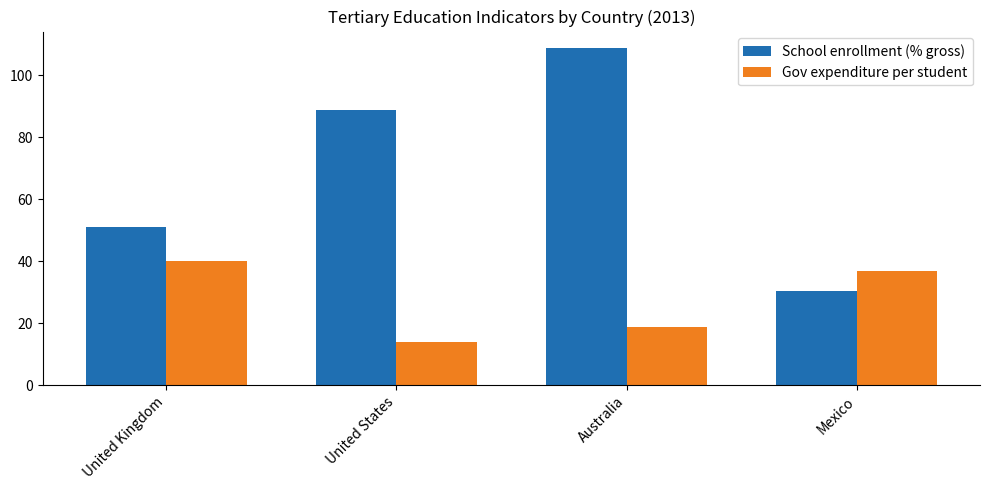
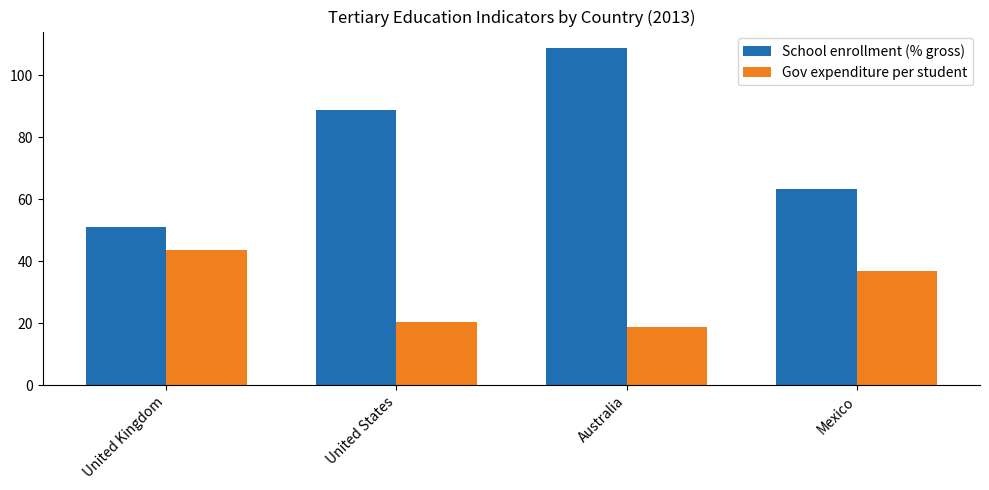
Gov expenditure per student, United Kingdom: 40 -> 44
Gov expenditure per student, United States: 14 -> 20
School enrollment (% gross), Mexico: 30 -> 63
